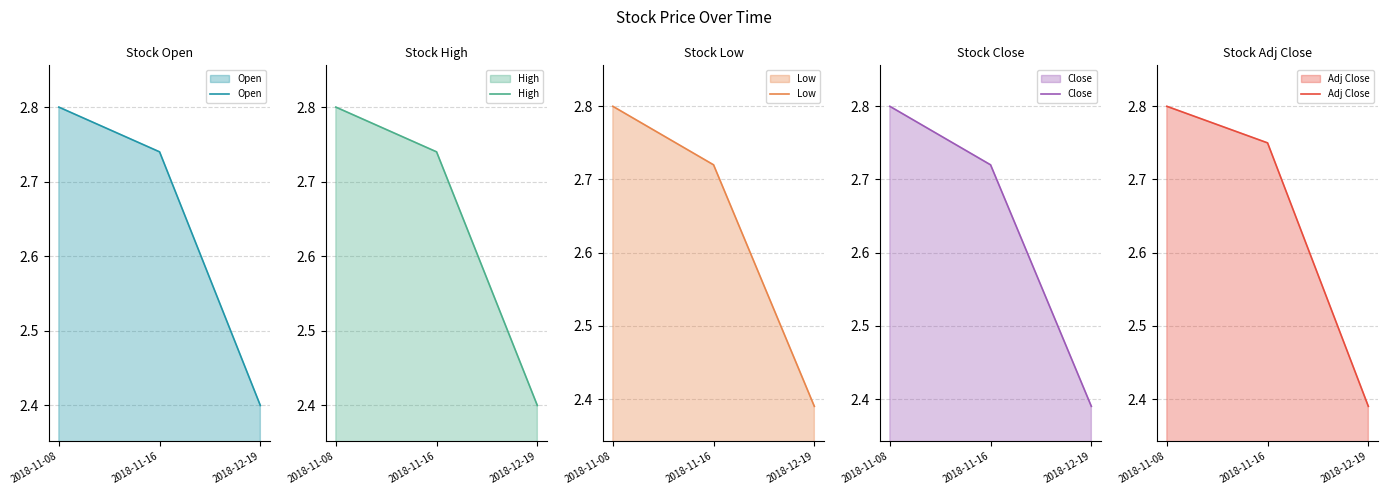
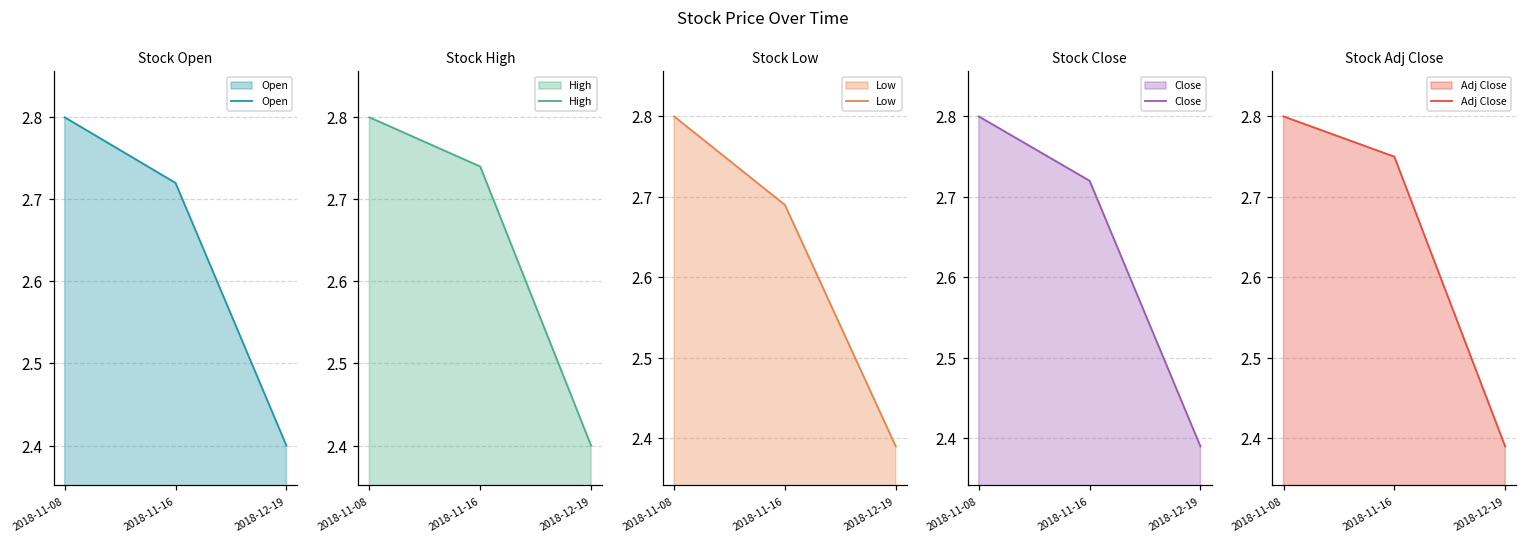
Stock Open, 2018-11-16: 2.74 -> 2.72
Stock Low, 2018-11-16: 2.72 -> 2.69
